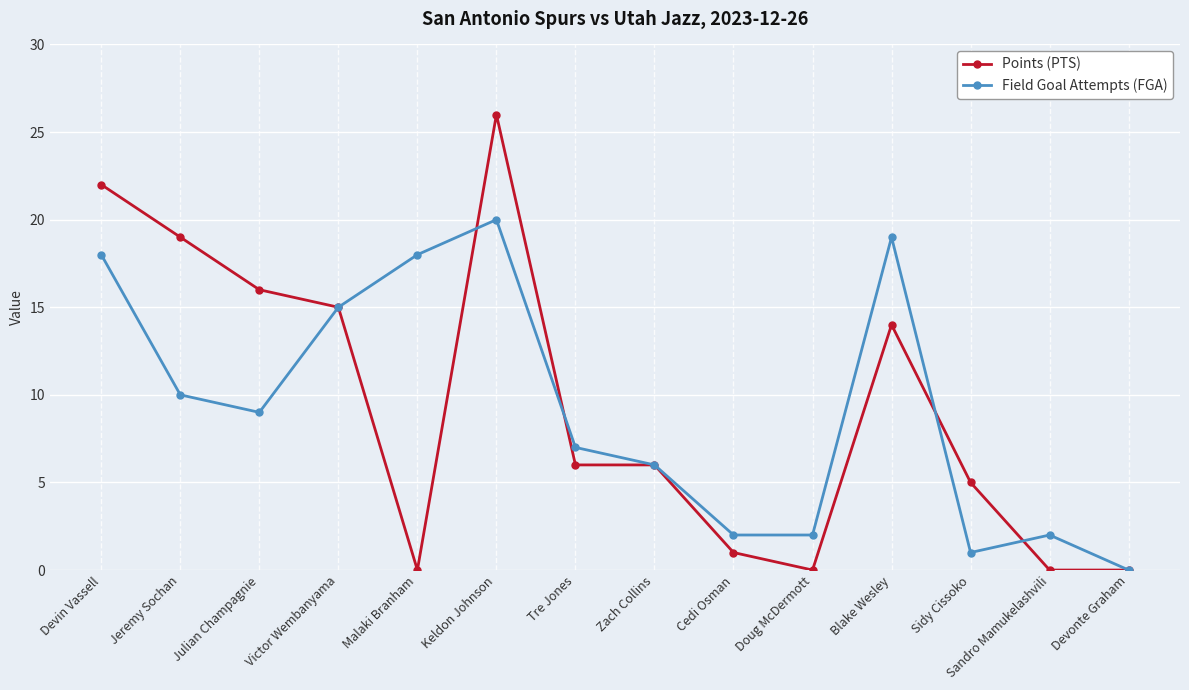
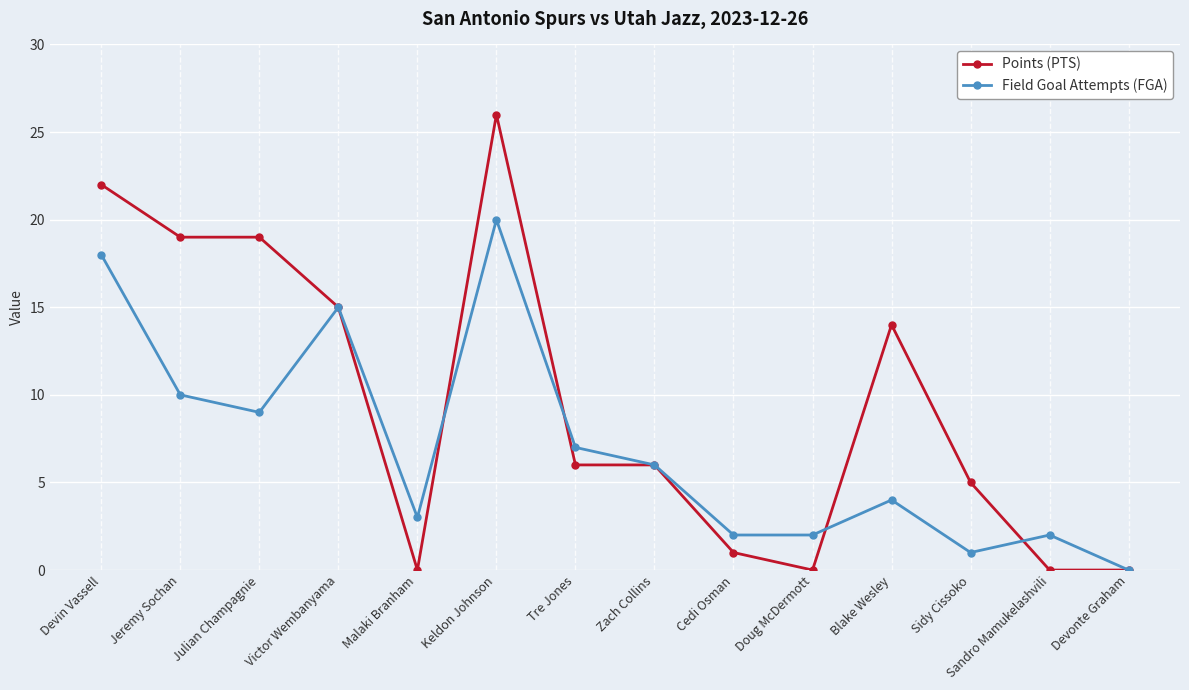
Points (PTS), Julian Champagnie: 16 -> 19
Field Goal Attempts (FGA), Malaki Branham: 18 -> 3
Field Goal Attempts (FGA), Blake Wesley: 19 -> 4
